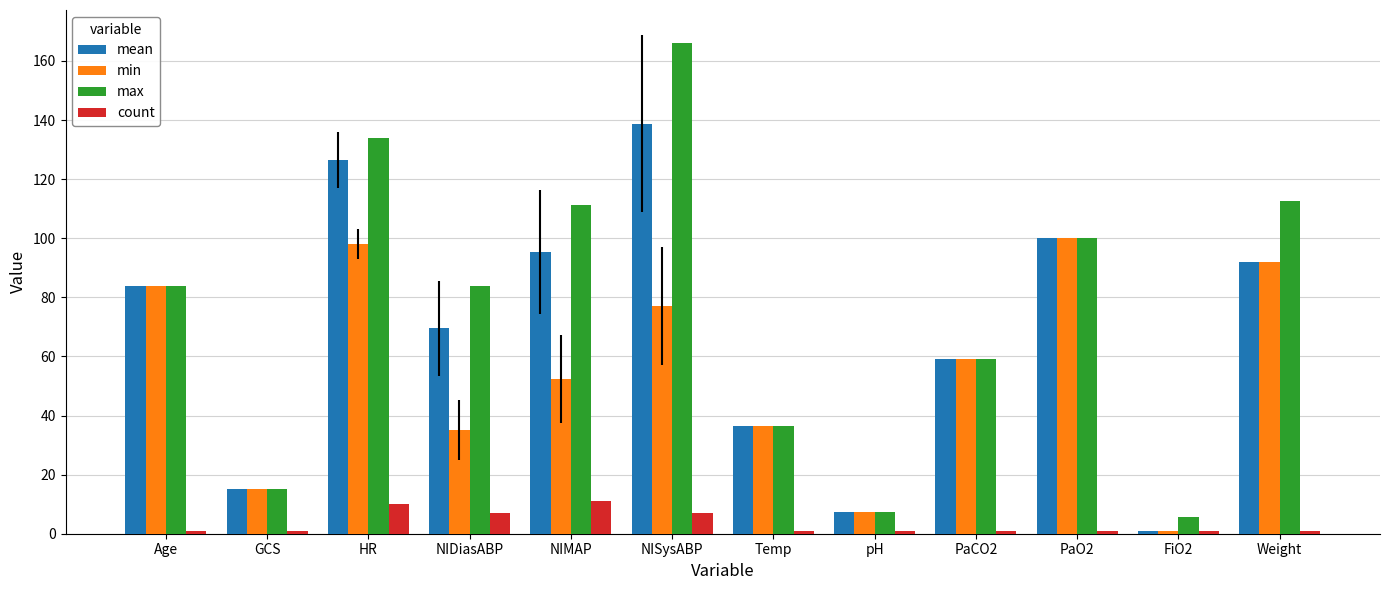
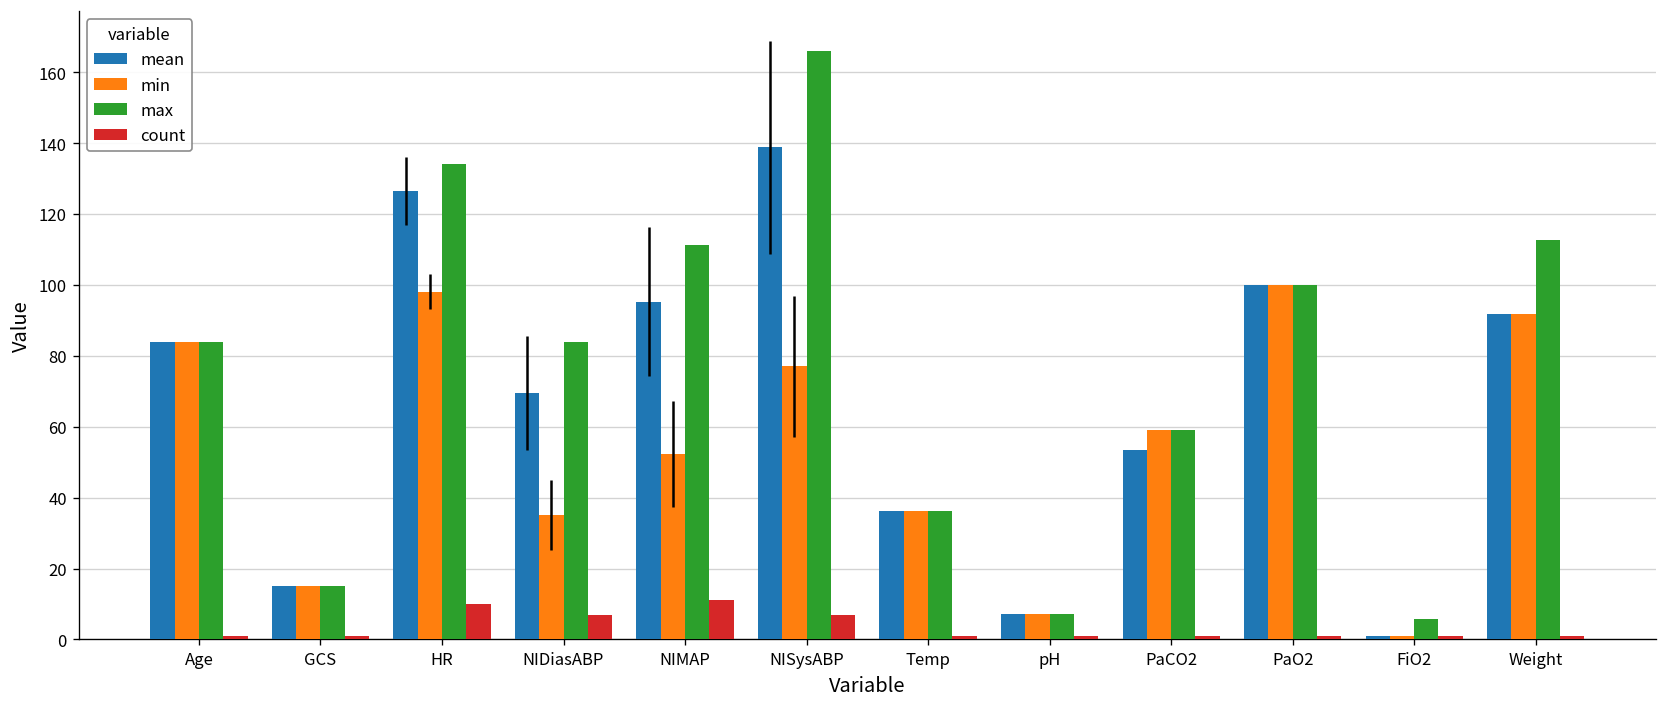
mean, PaCO2: 59 -> 53
